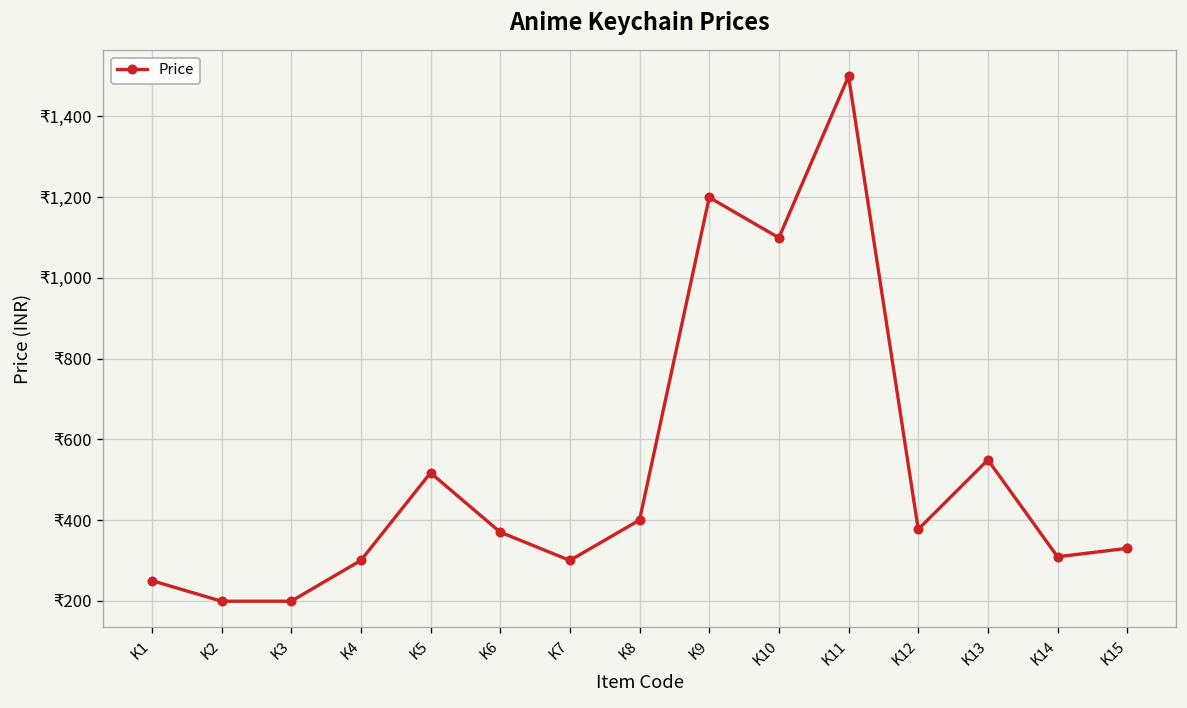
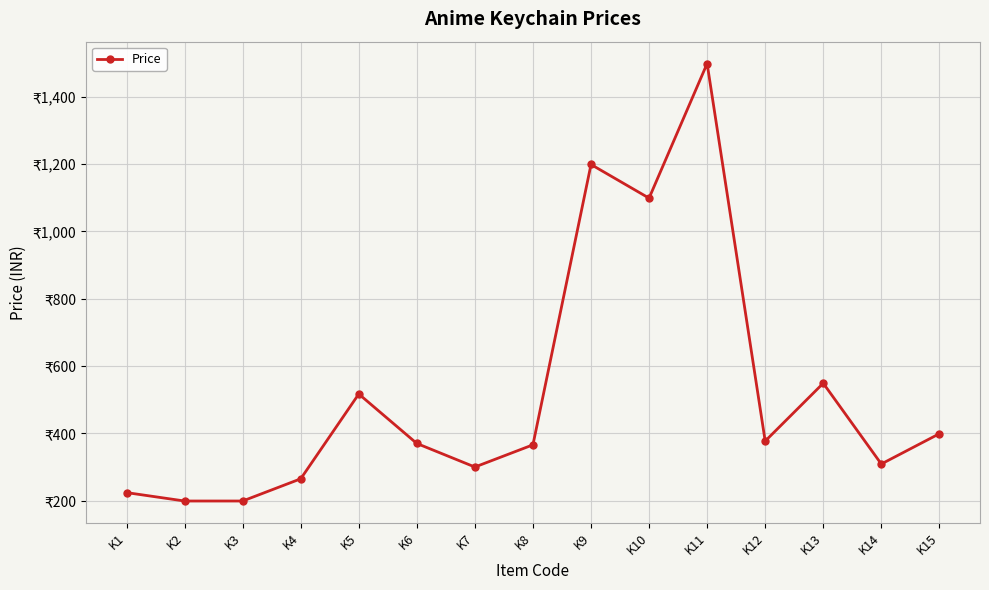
K1: ₹250 -> ₹220
K4: ₹300 -> ₹270
K8: ₹400 -> ₹370
K15: ₹330 -> ₹400
